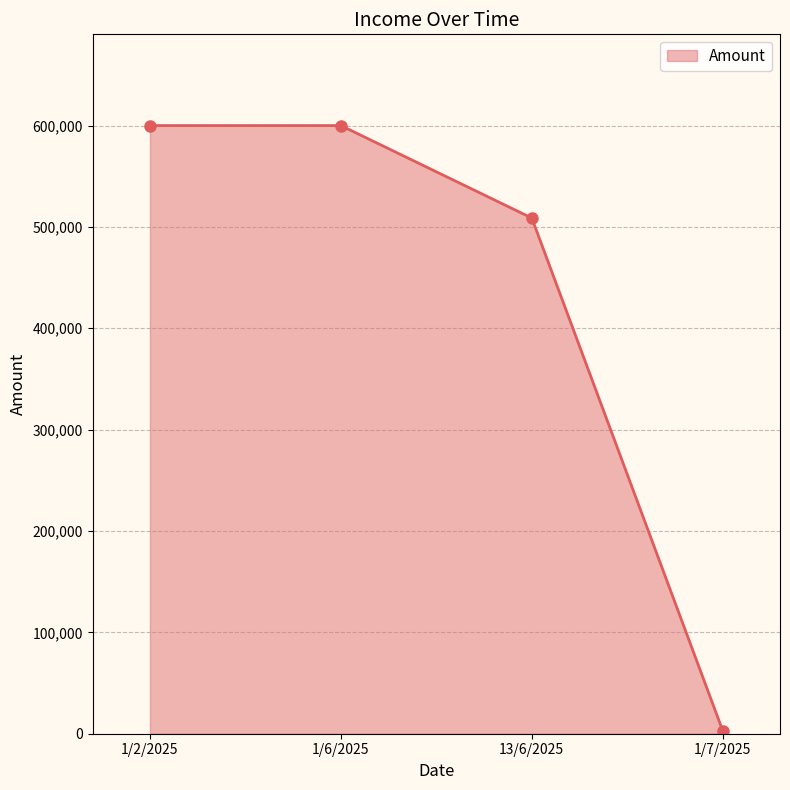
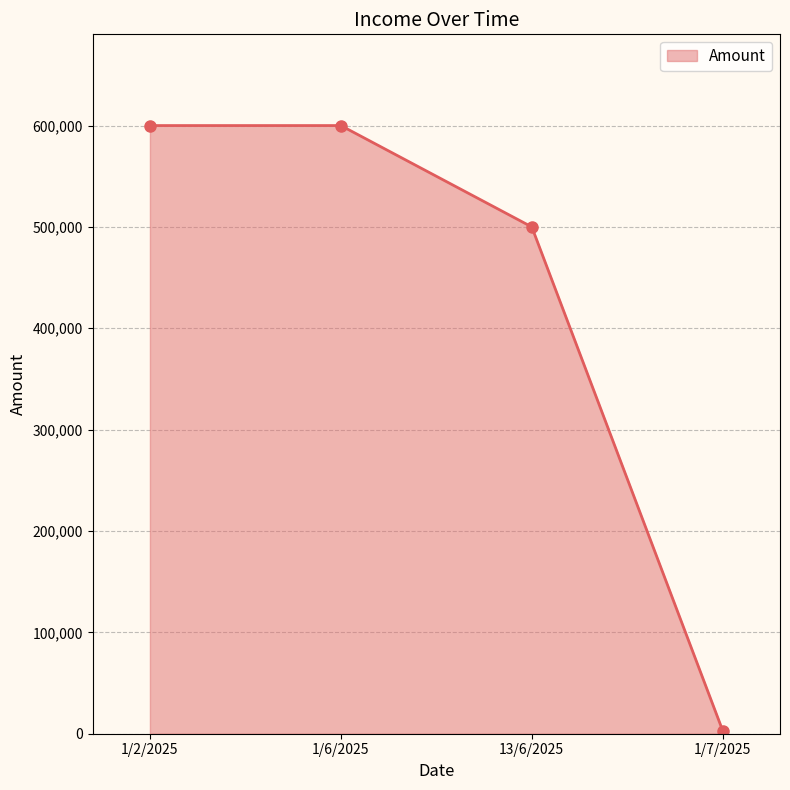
13/6/2025: 509,000 -> 500,000
